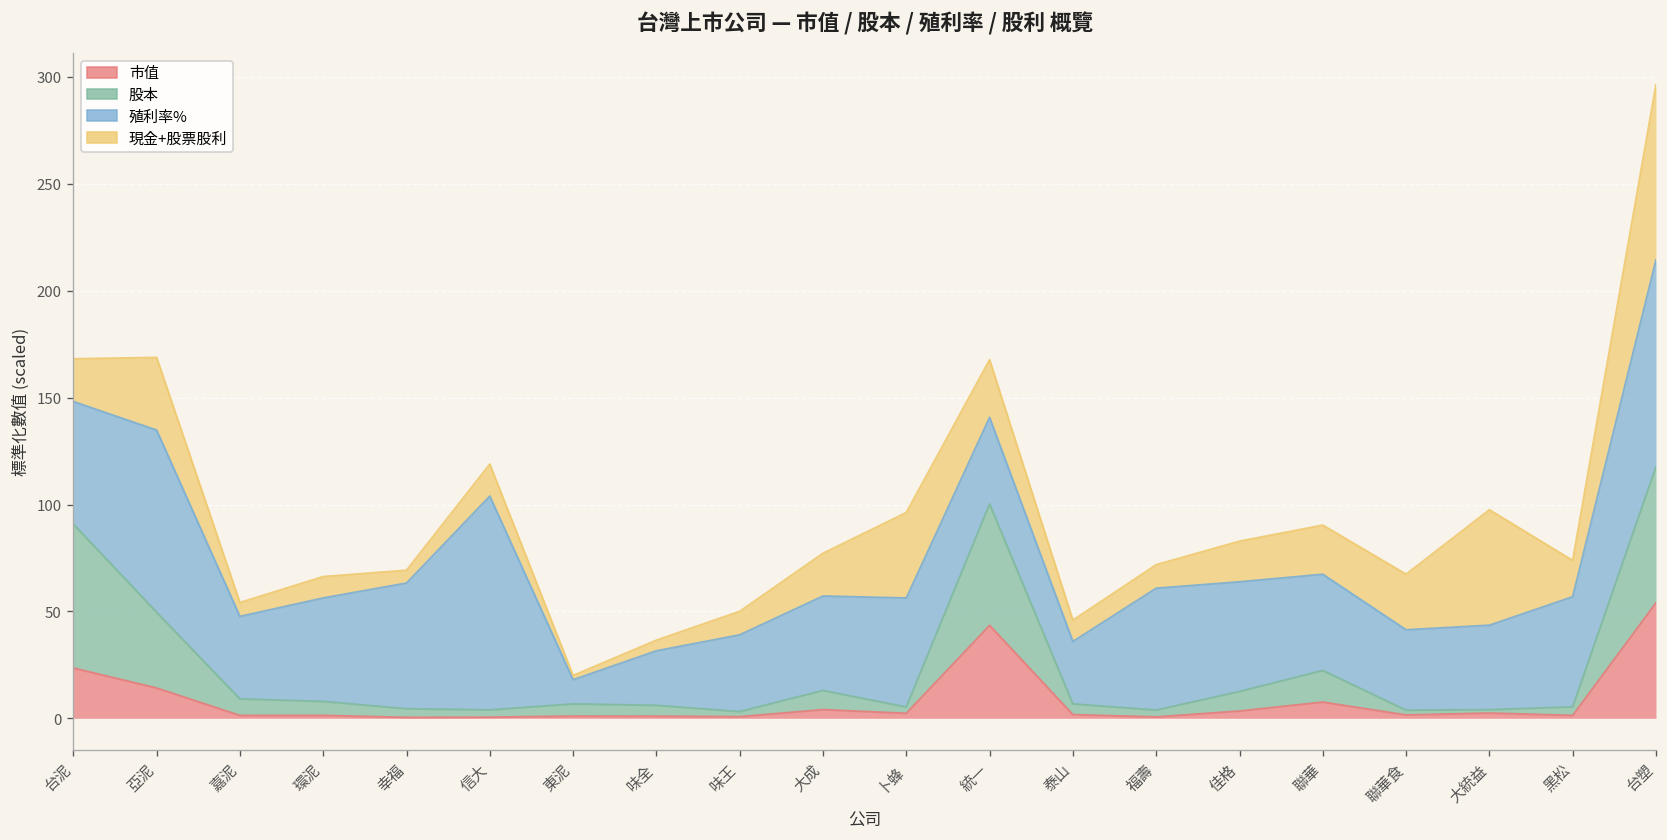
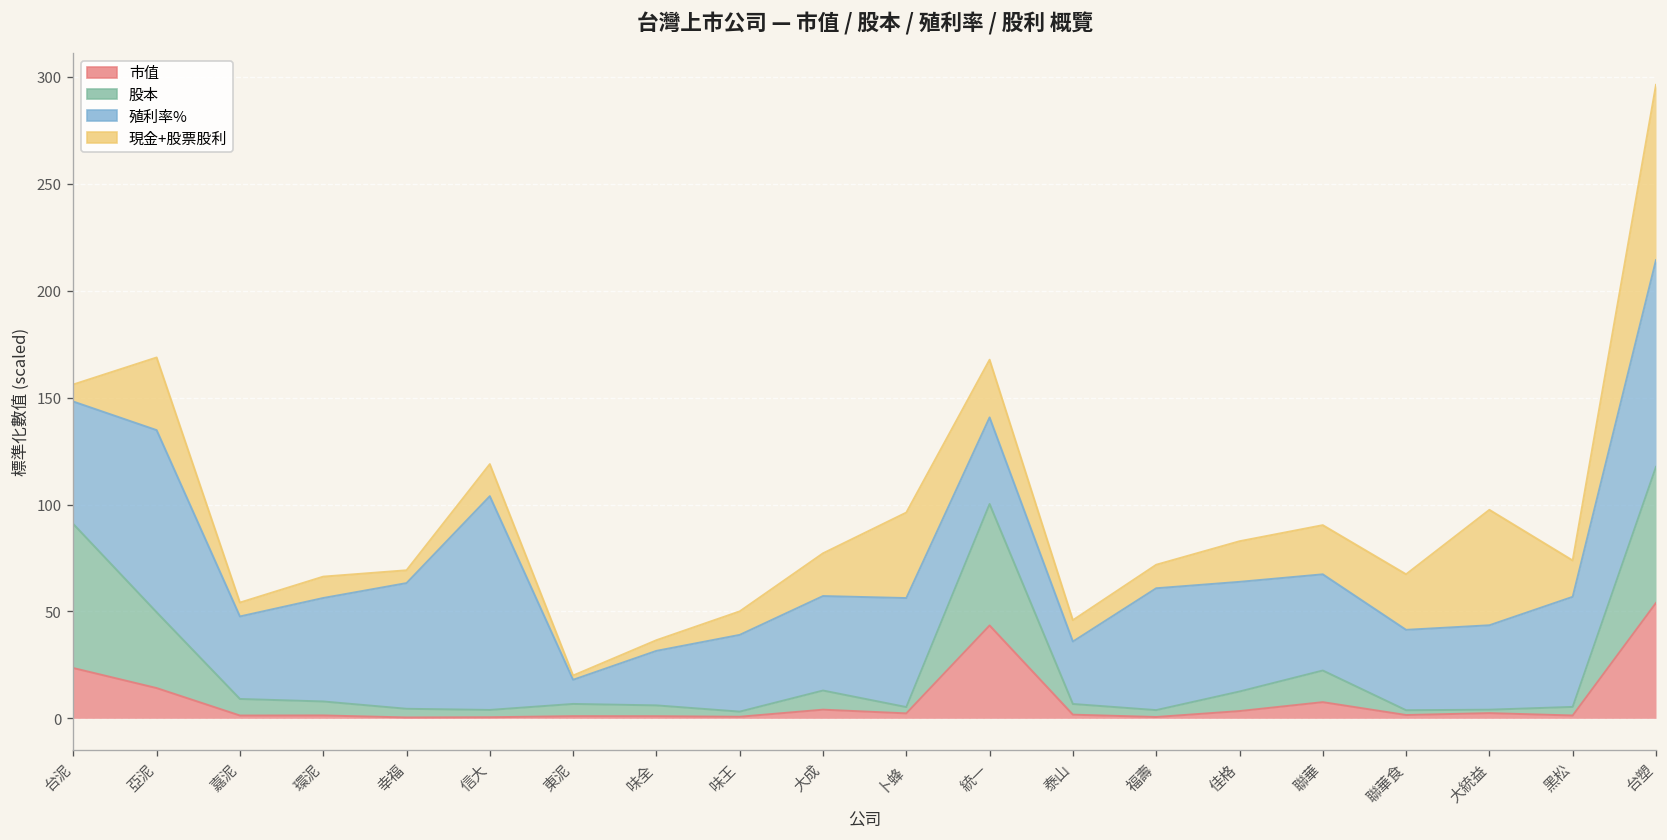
現金+股票股利, 台泥: 20 -> 8
